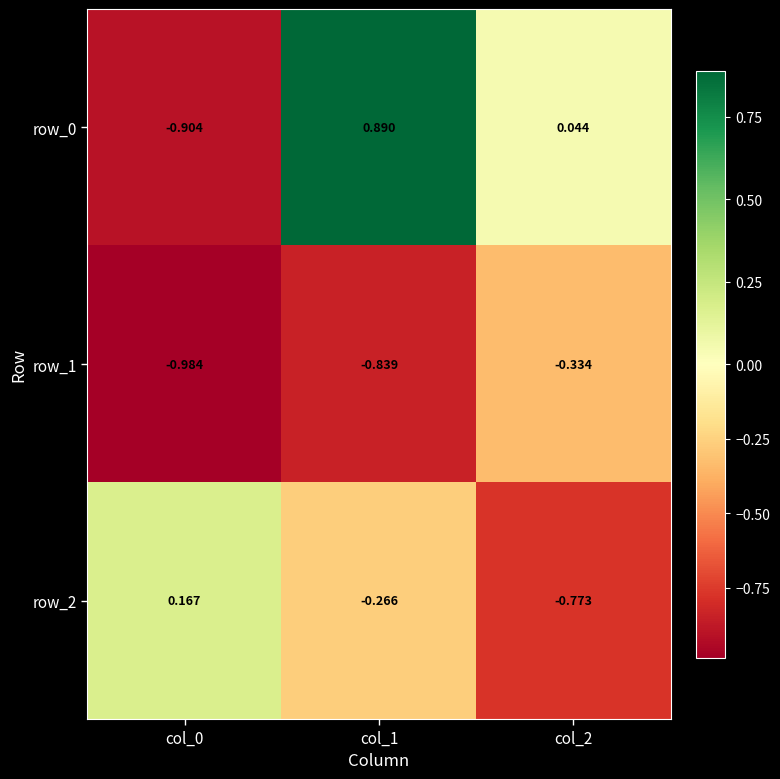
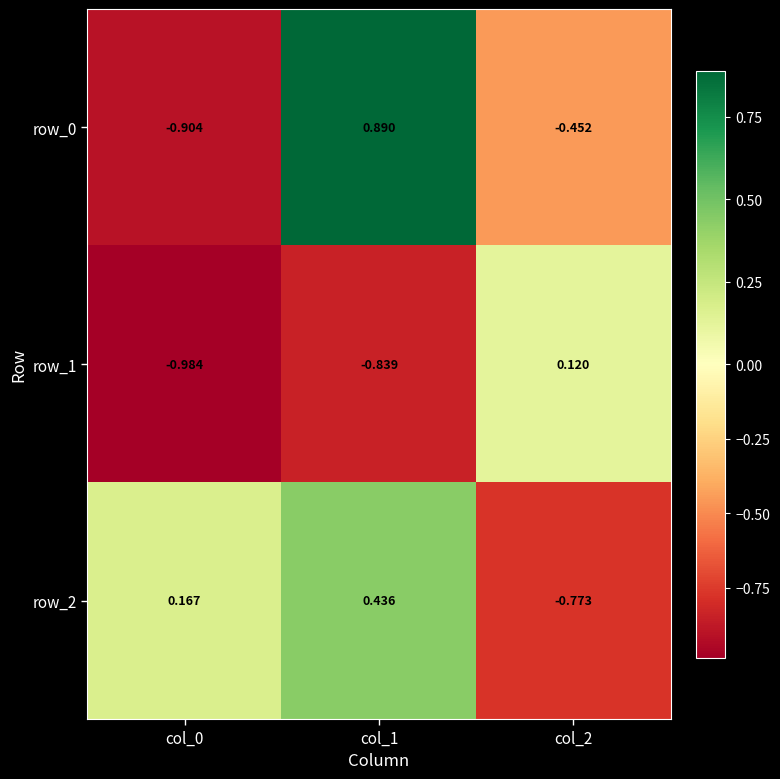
row_0, col_2: 0.044 -> -0.452
row_1, col_2: -0.334 -> 0.120
row_2, col_1: -0.266 -> 0.436
